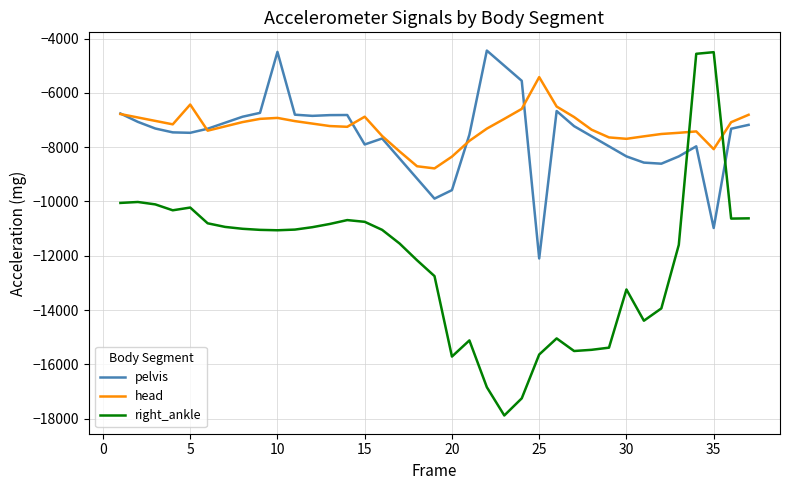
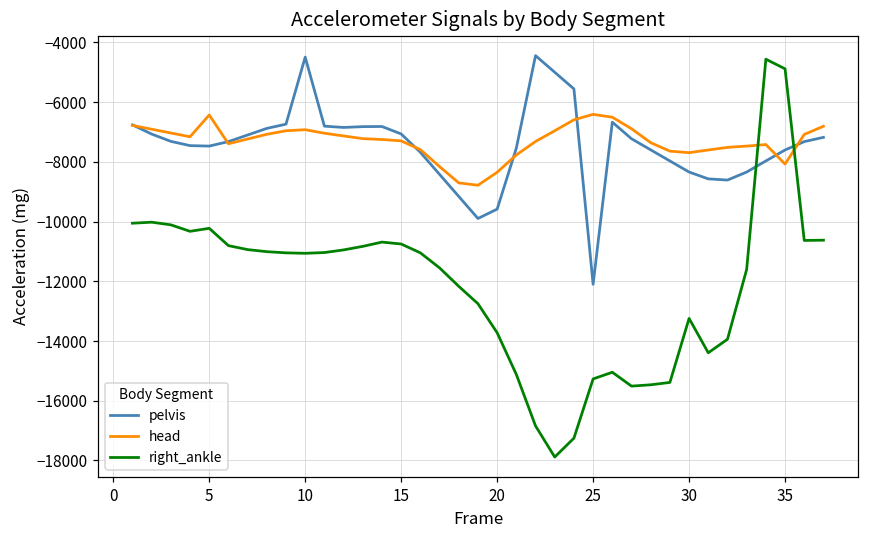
pelvis, 15: -7900 -> -7100
head, 15: -6900 -> -7300
right_ankle, 20: -15700 -> -13700
head, 25: -5400 -> -6400
right_ankle, 25: -15600 -> -15300
pelvis, 35: -11000 -> -7600
right_ankle, 35: -4500 -> -4900
